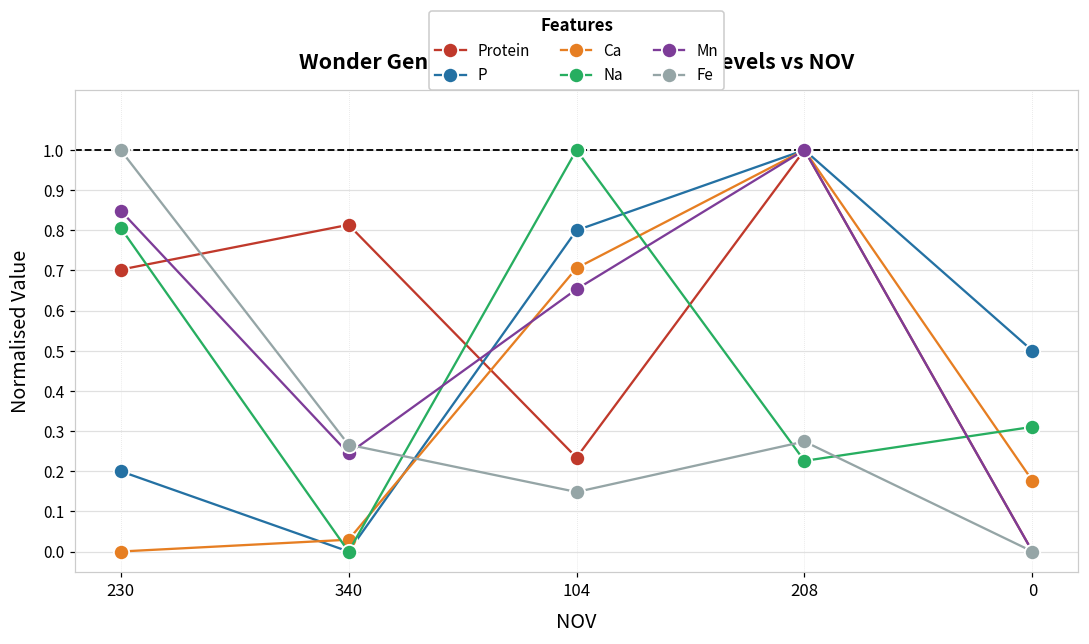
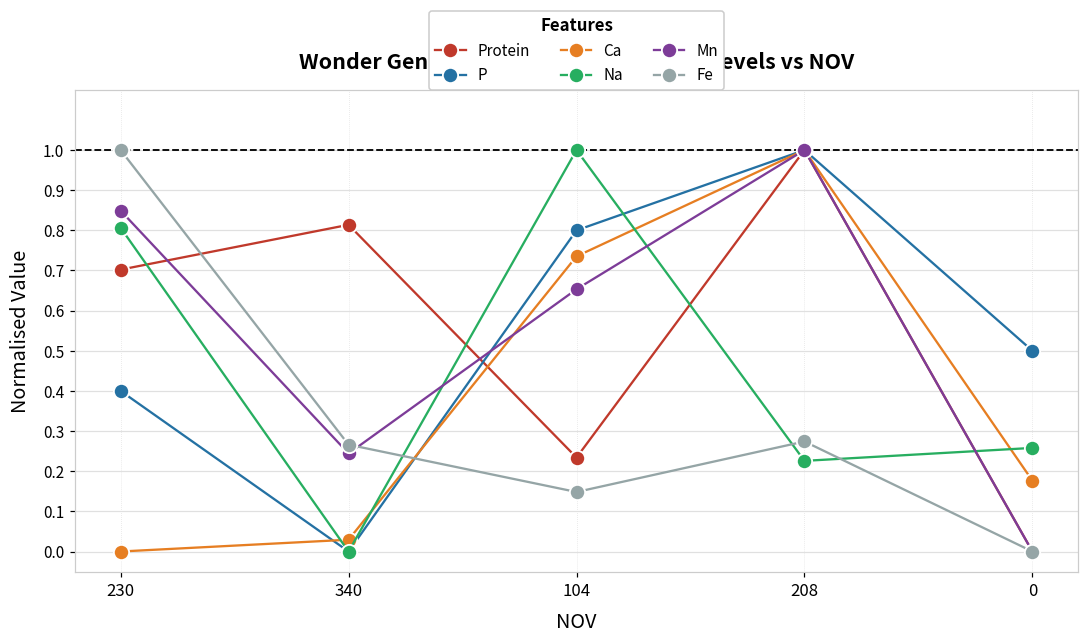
P, 230: 0.20 -> 0.40
Ca, 104: 0.71 -> 0.74
Na, 0: 0.31 -> 0.26
